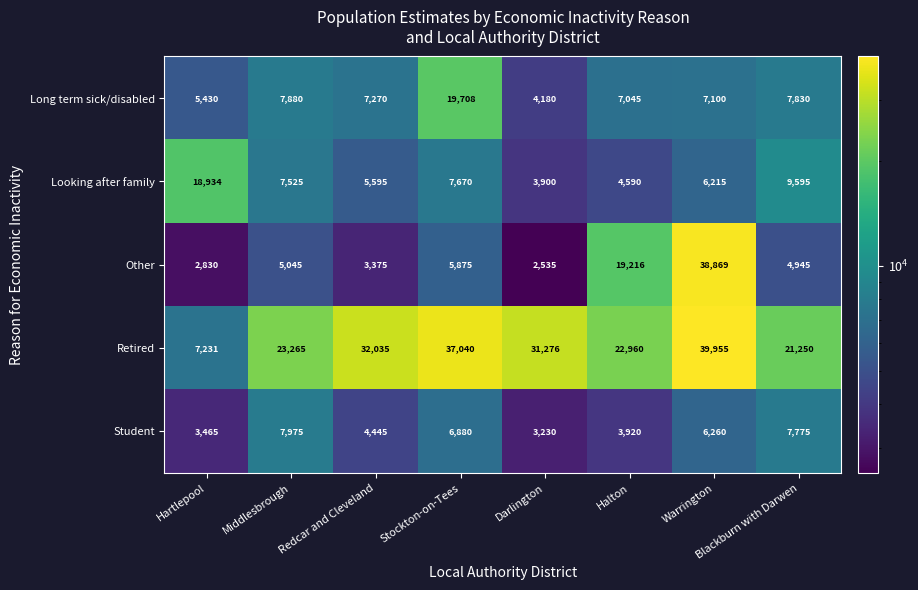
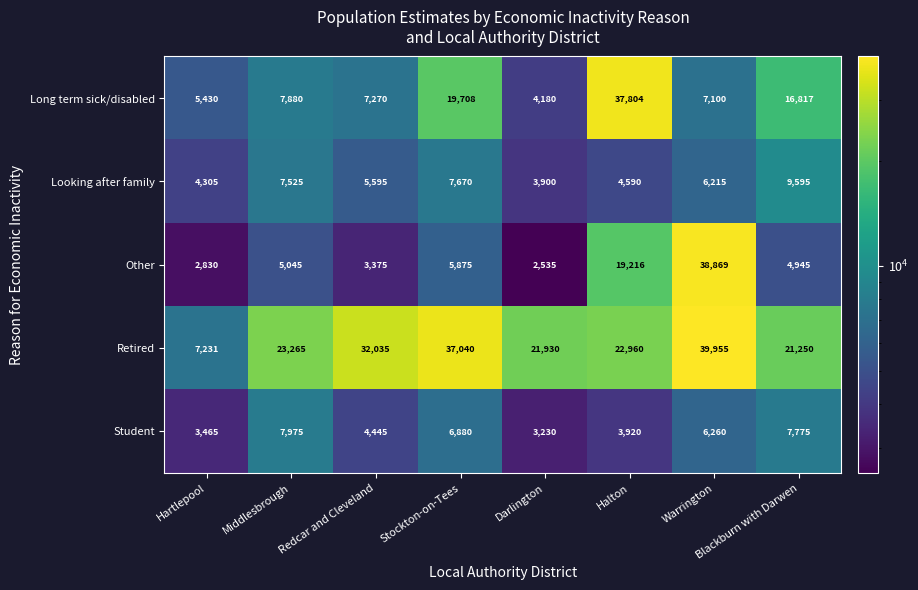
Long term sick/disabled, Halton: 7,045 -> 37,804
Long term sick/disabled, Blackburn with Darwen: 7,830 -> 16,817
Looking after family, Hartlepool: 18,934 -> 4,305
Retired, Darlington: 31,276 -> 21,930
